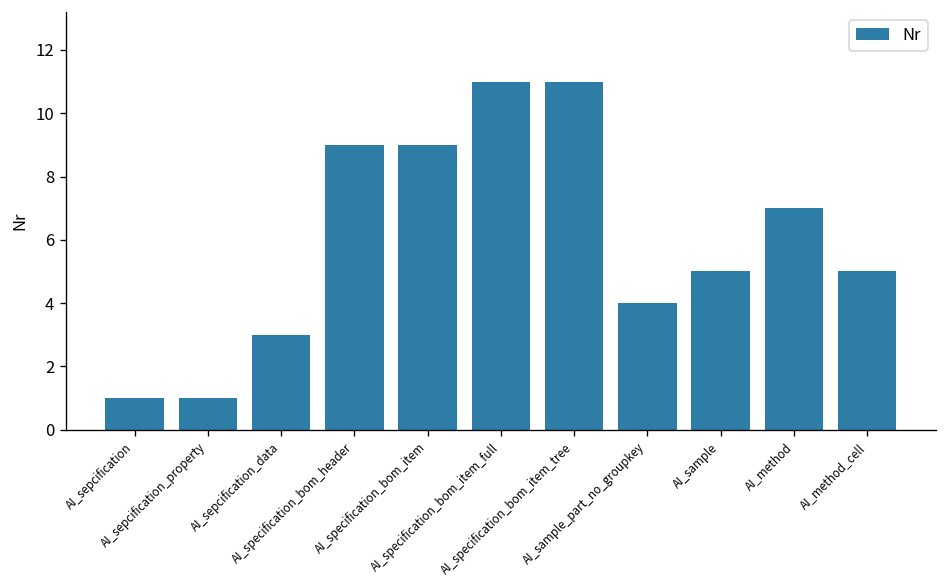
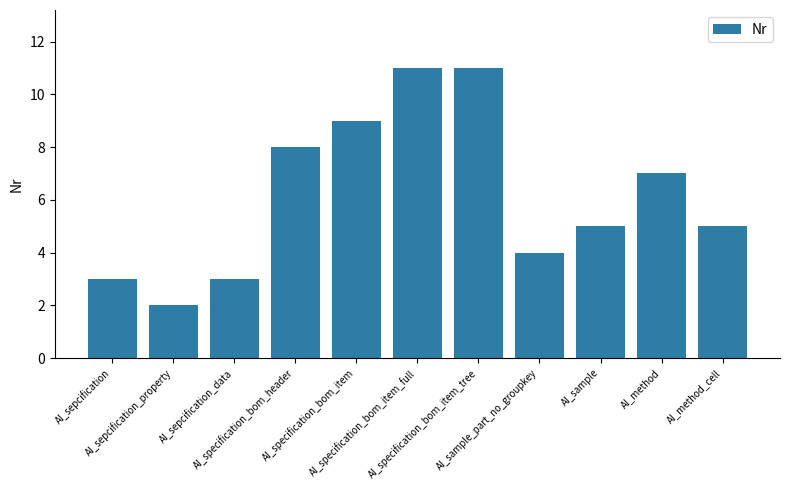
AI_sepcification: 1 -> 3
AI_sepcification_property: 1 -> 2
AI_specification_bom_header: 9 -> 8
